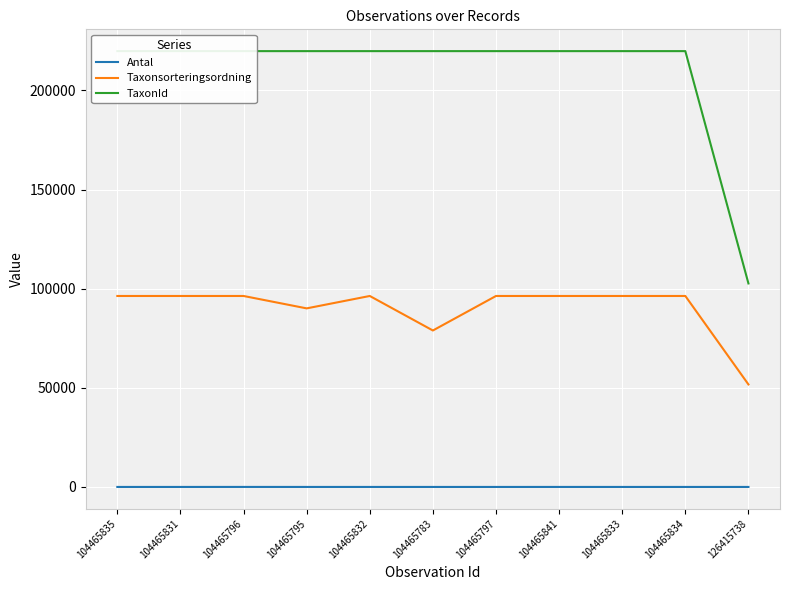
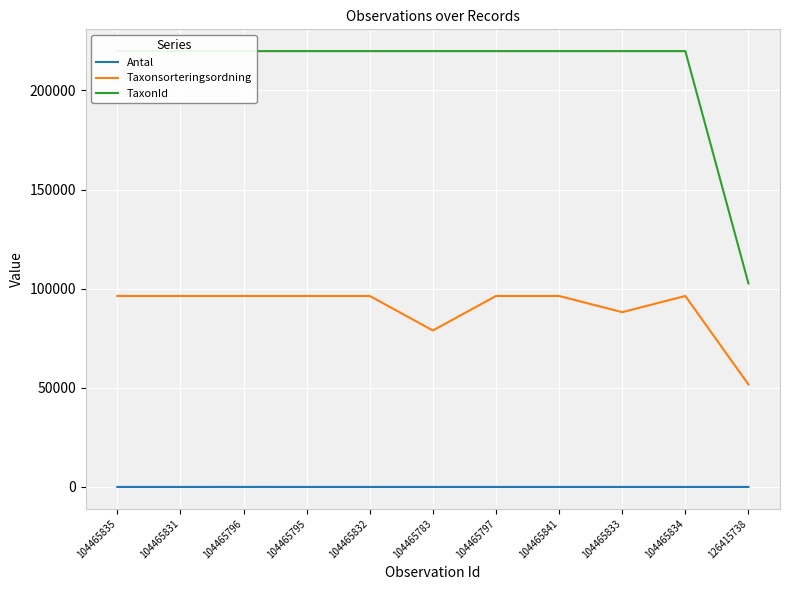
Taxonsorteringsordning, 104465795: 90000 -> 96000
Taxonsorteringsordning, 104465833: 96000 -> 88000
